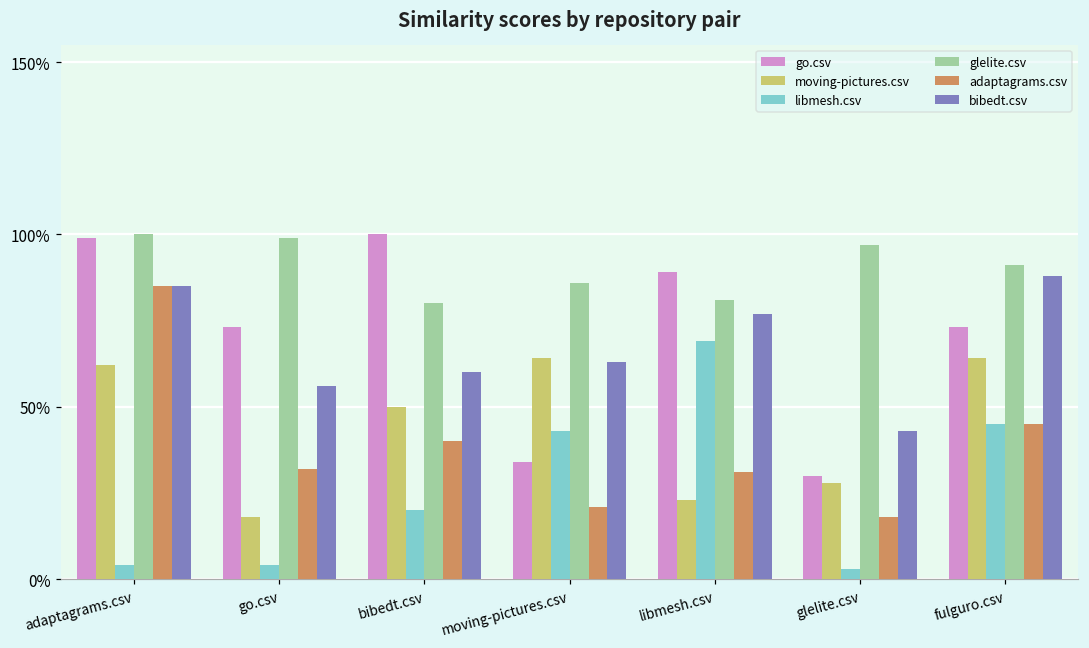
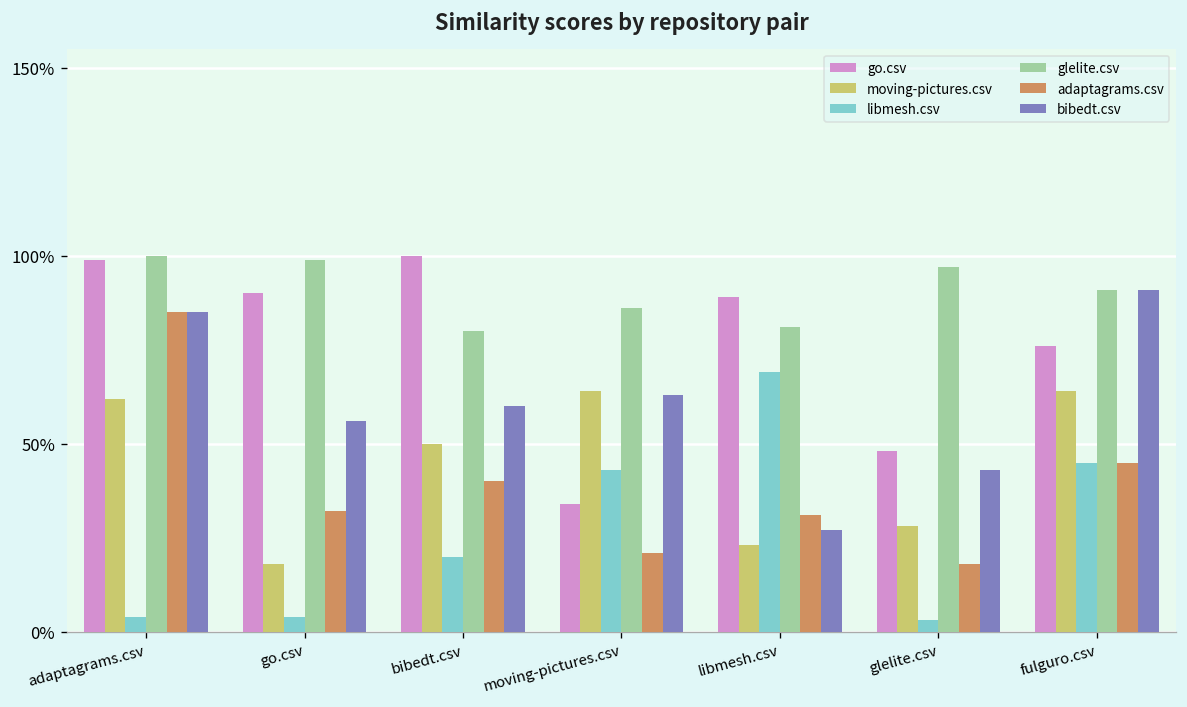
go.csv, go.csv: 73% -> 90%
bibedt.csv, libmesh.csv: 77% -> 27%
go.csv, glelite.csv: 30% -> 48%
go.csv, fulguro.csv: 73% -> 76%
bibedt.csv, fulguro.csv: 88% -> 91%
